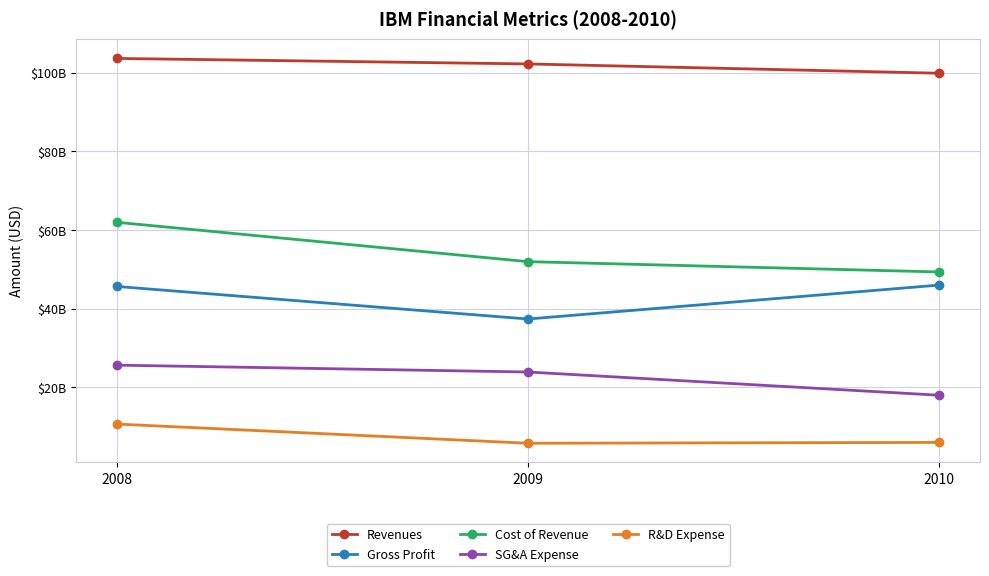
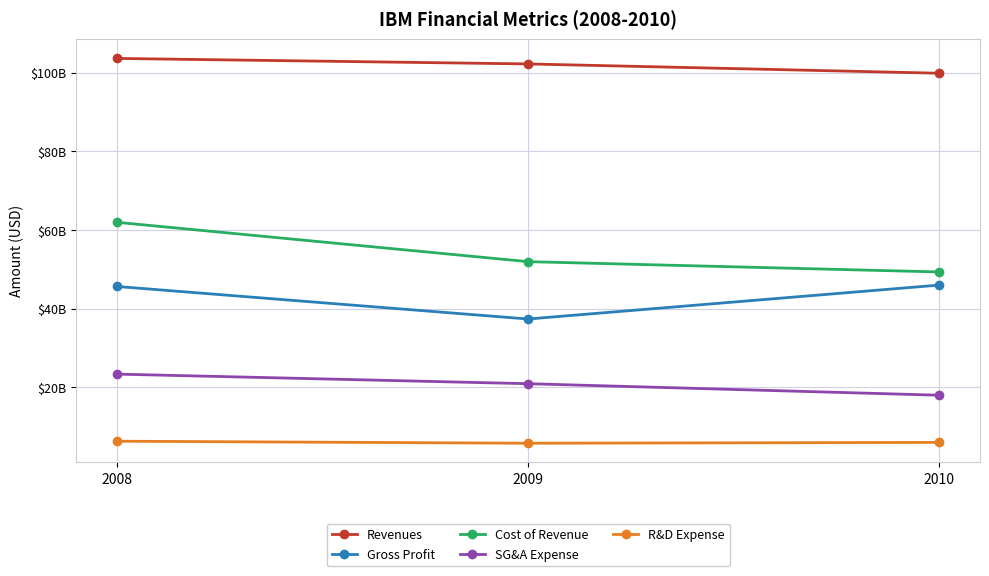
SG&A Expense, 2008: $26000000000 -> $23000000000
R&D Expense, 2008: $11000000000 -> $6000000000
SG&A Expense, 2009: $24000000000 -> $21000000000
